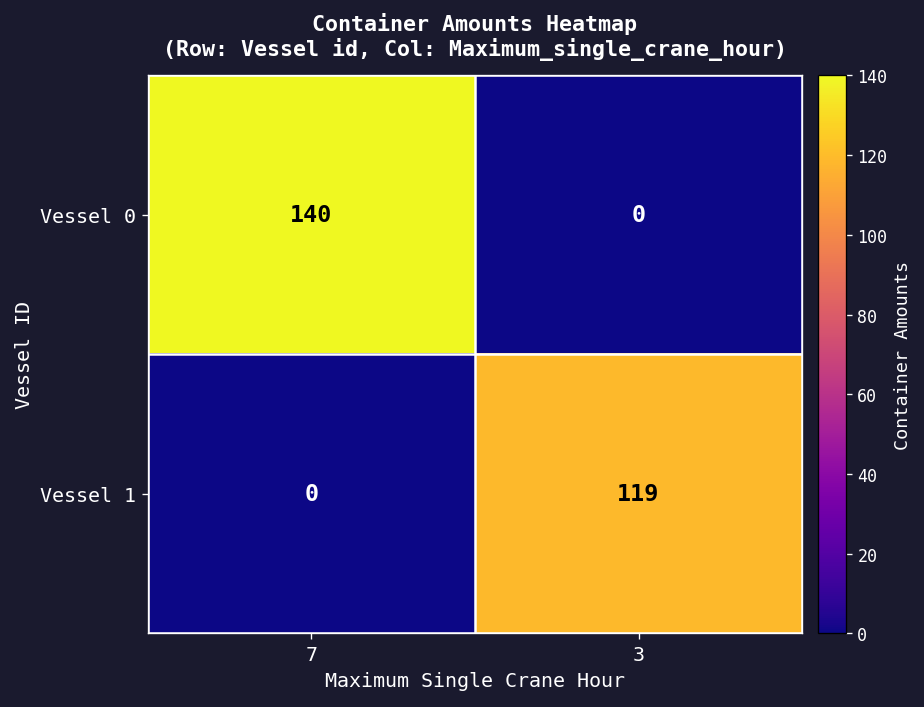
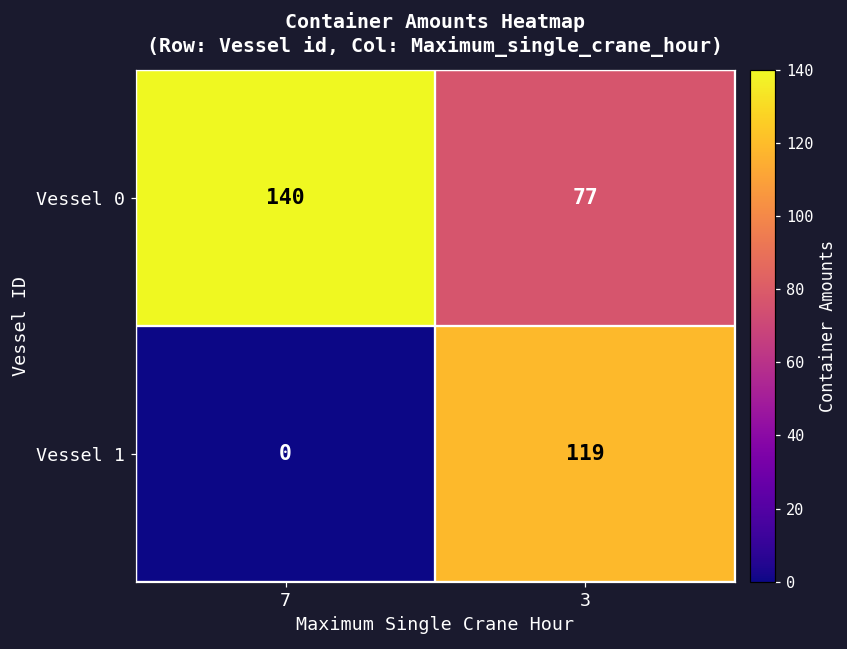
Vessel 0, 3: 0 -> 77
